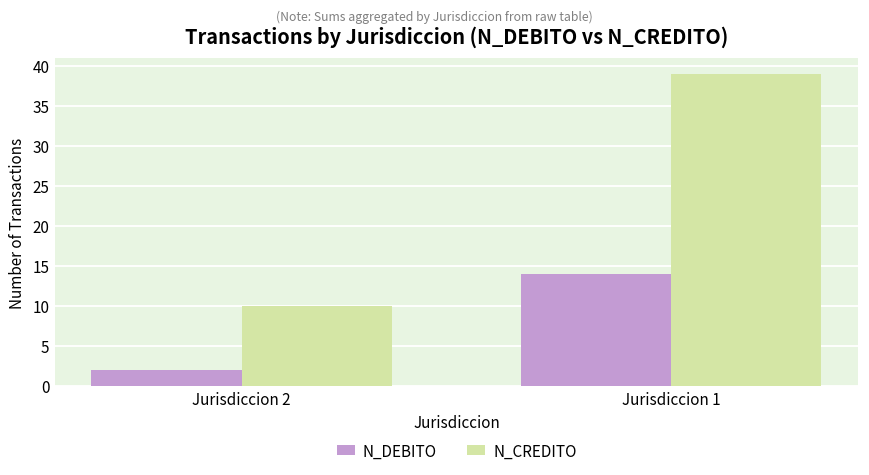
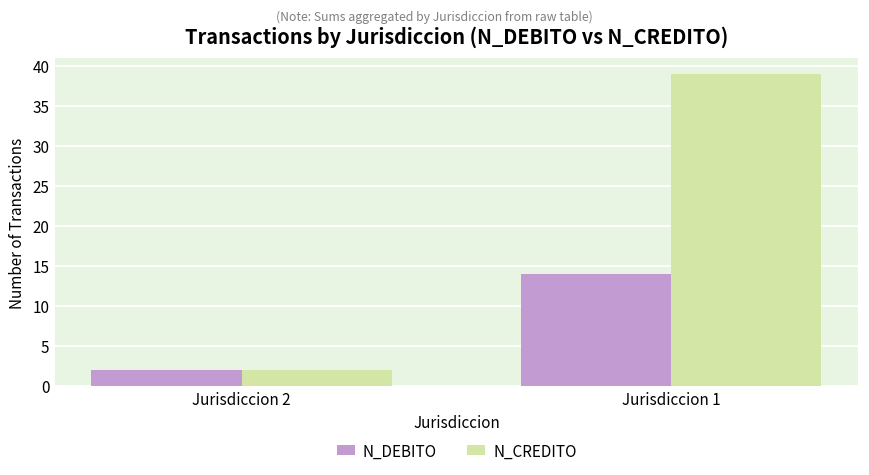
N_CREDITO, Jurisdiccion 2: 10 -> 2
